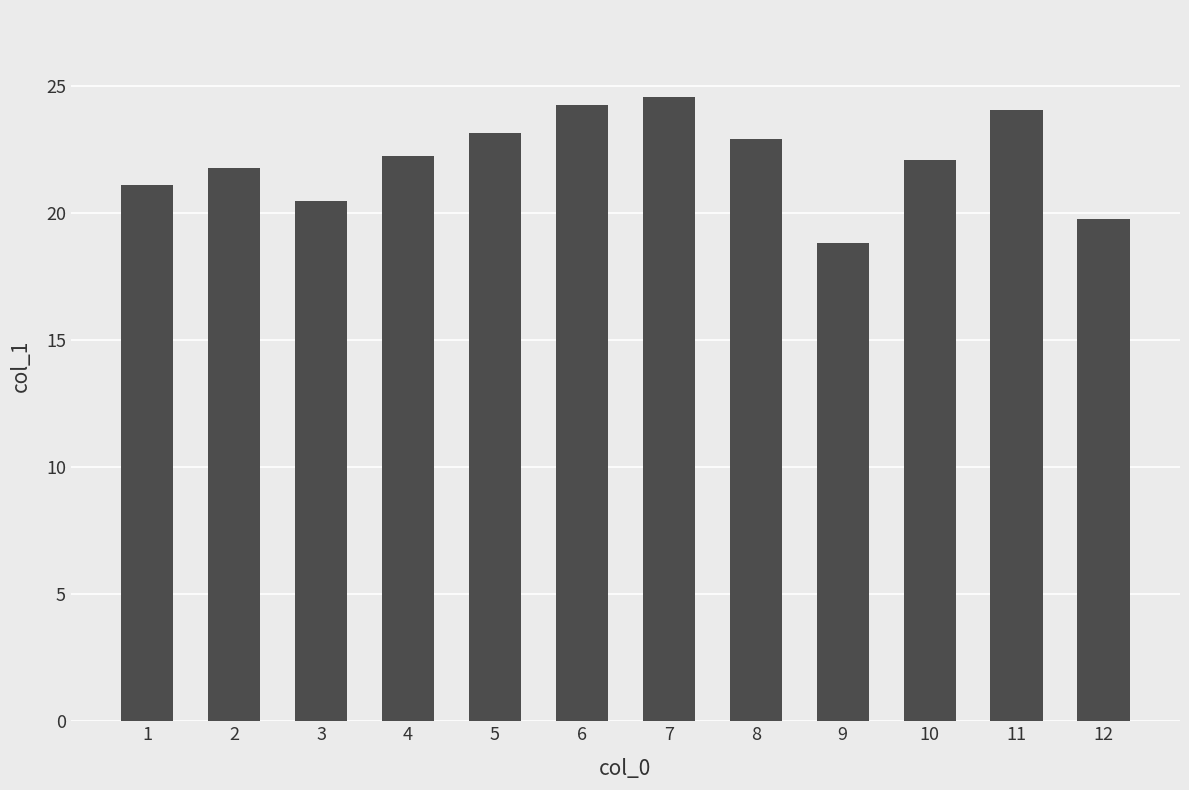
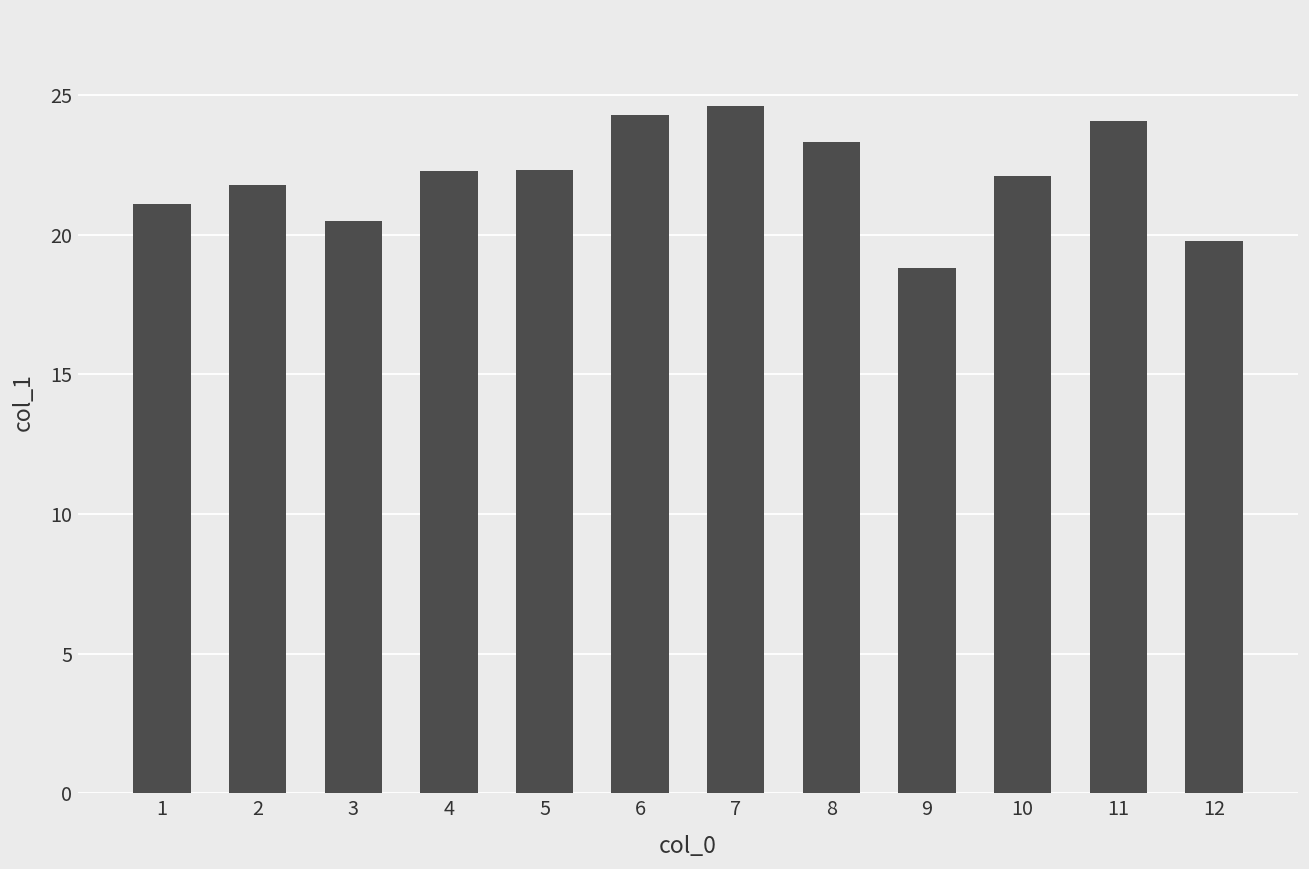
5: 23.1 -> 22.3
8: 22.9 -> 23.3
